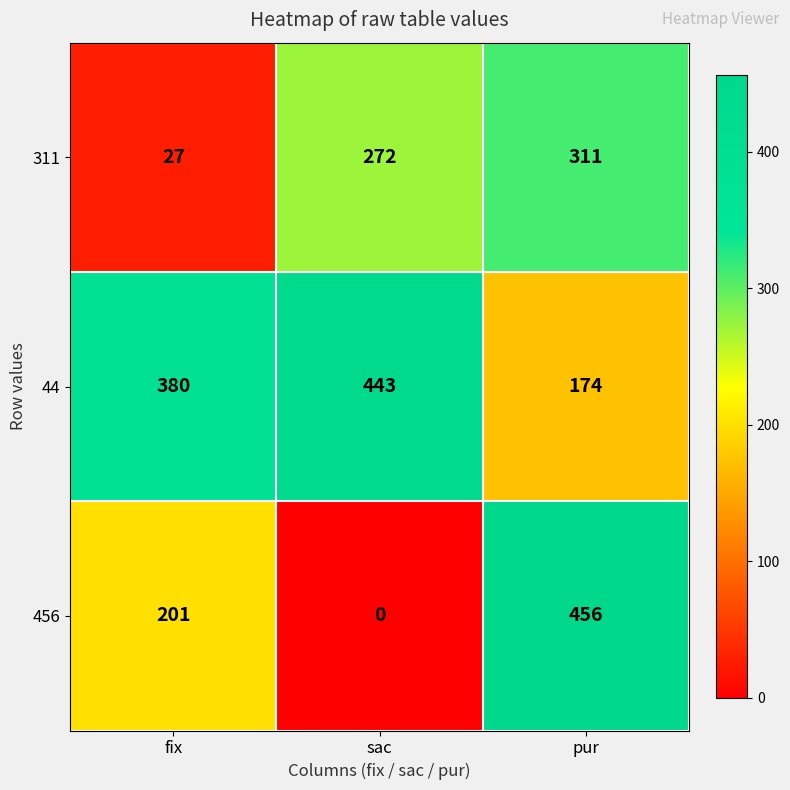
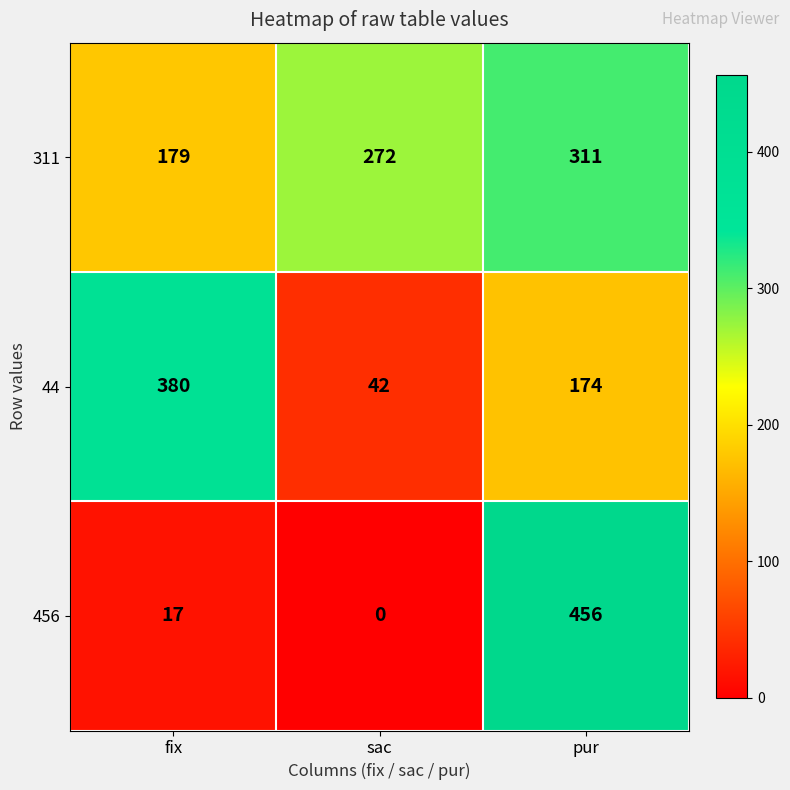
311, fix: 27 -> 179
44, sac: 443 -> 42
456, fix: 201 -> 17
